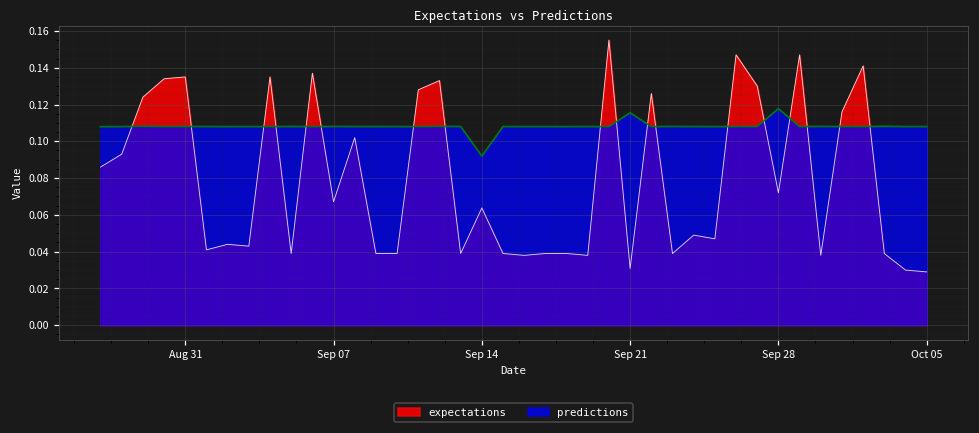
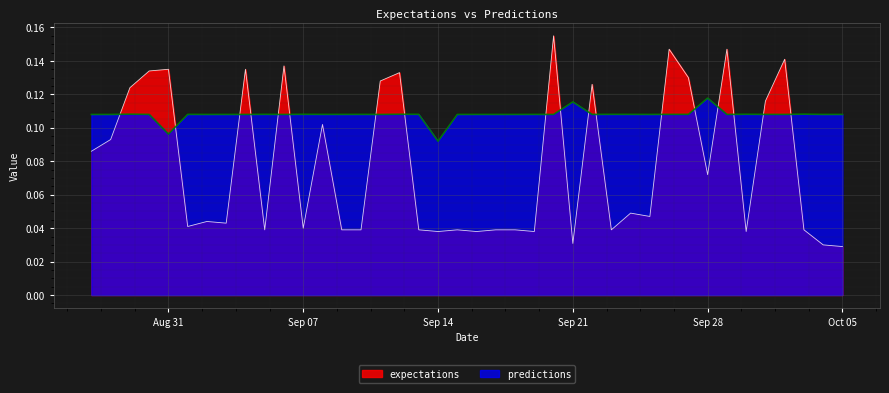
predictions, Aug 31: 0.108 -> 0.096
expectations, Sep 07: 0.067 -> 0.040
expectations, Sep 14: 0.064 -> 0.038
